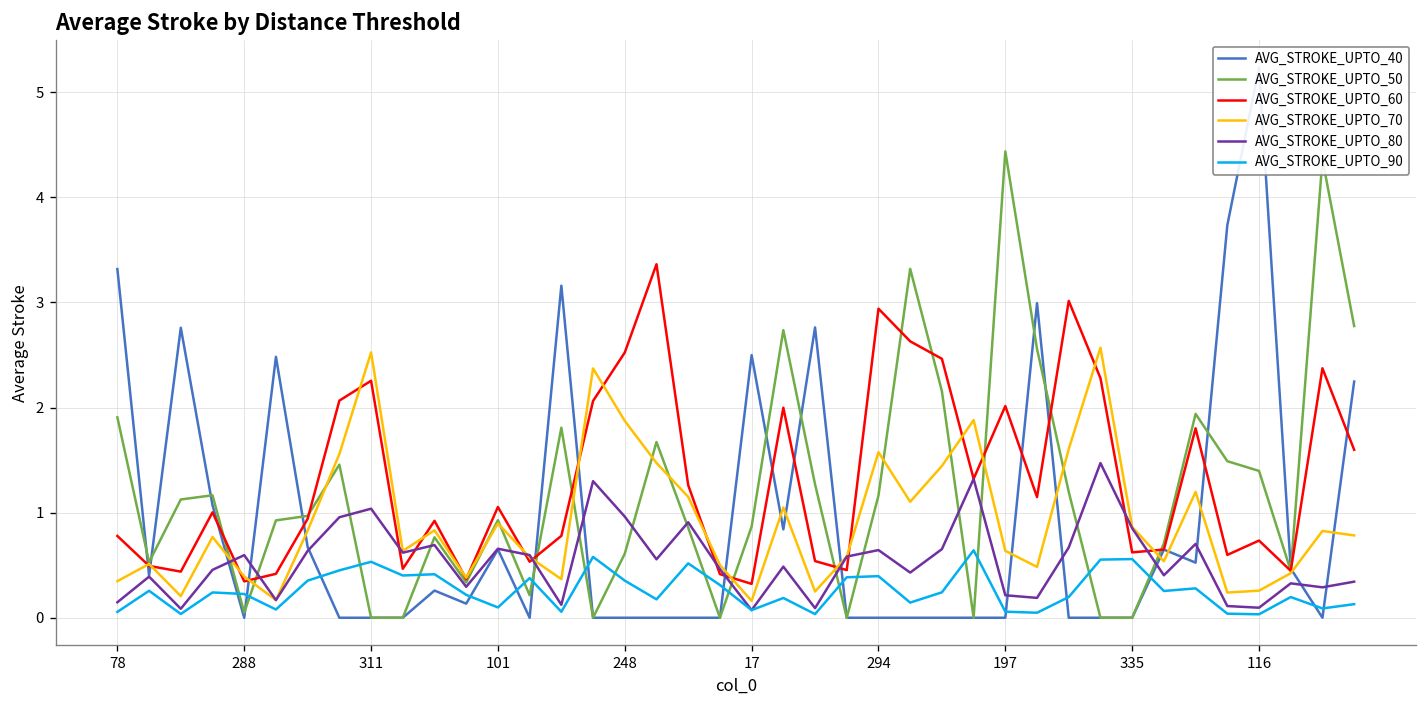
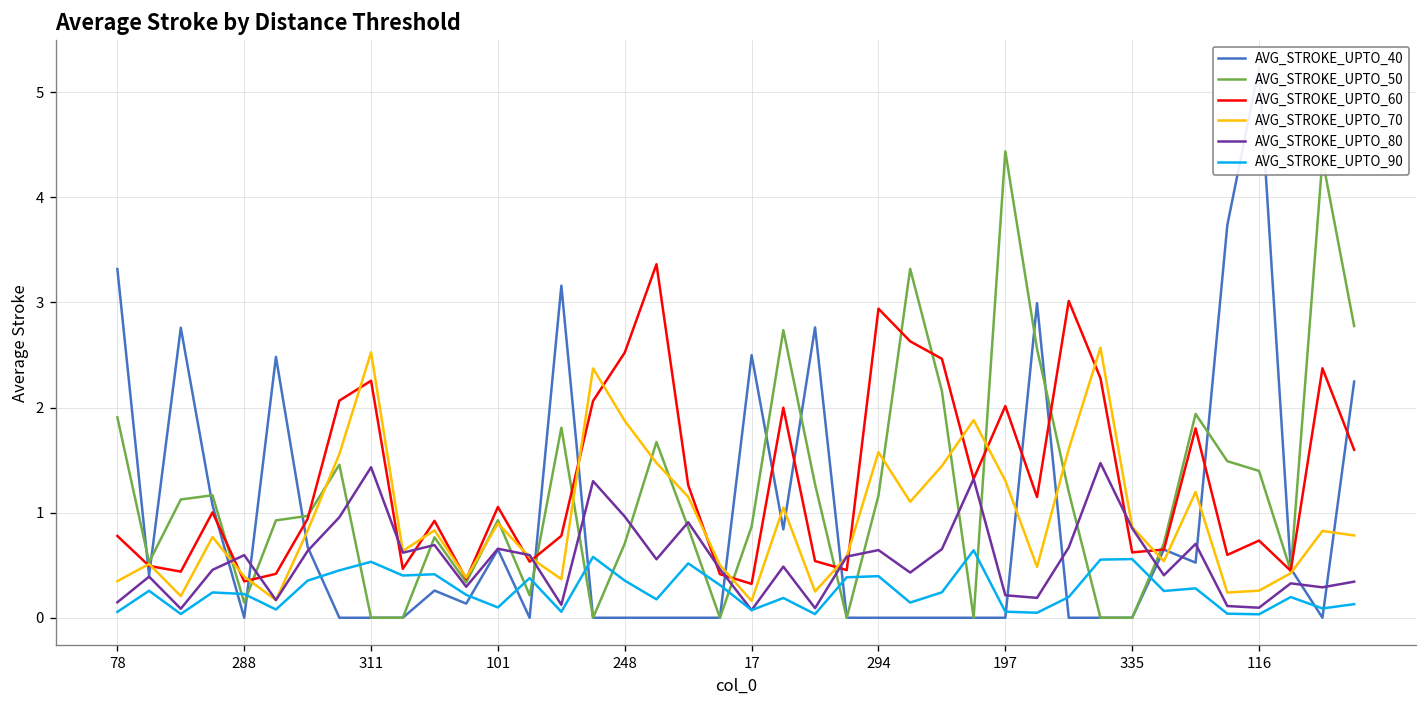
AVG_STROKE_UPTO_50, 288: 0.0 -> 0.1
AVG_STROKE_UPTO_80, 311: 1.0 -> 1.4
AVG_STROKE_UPTO_50, 248: 0.6 -> 0.7
AVG_STROKE_UPTO_70, 197: 0.6 -> 1.3
